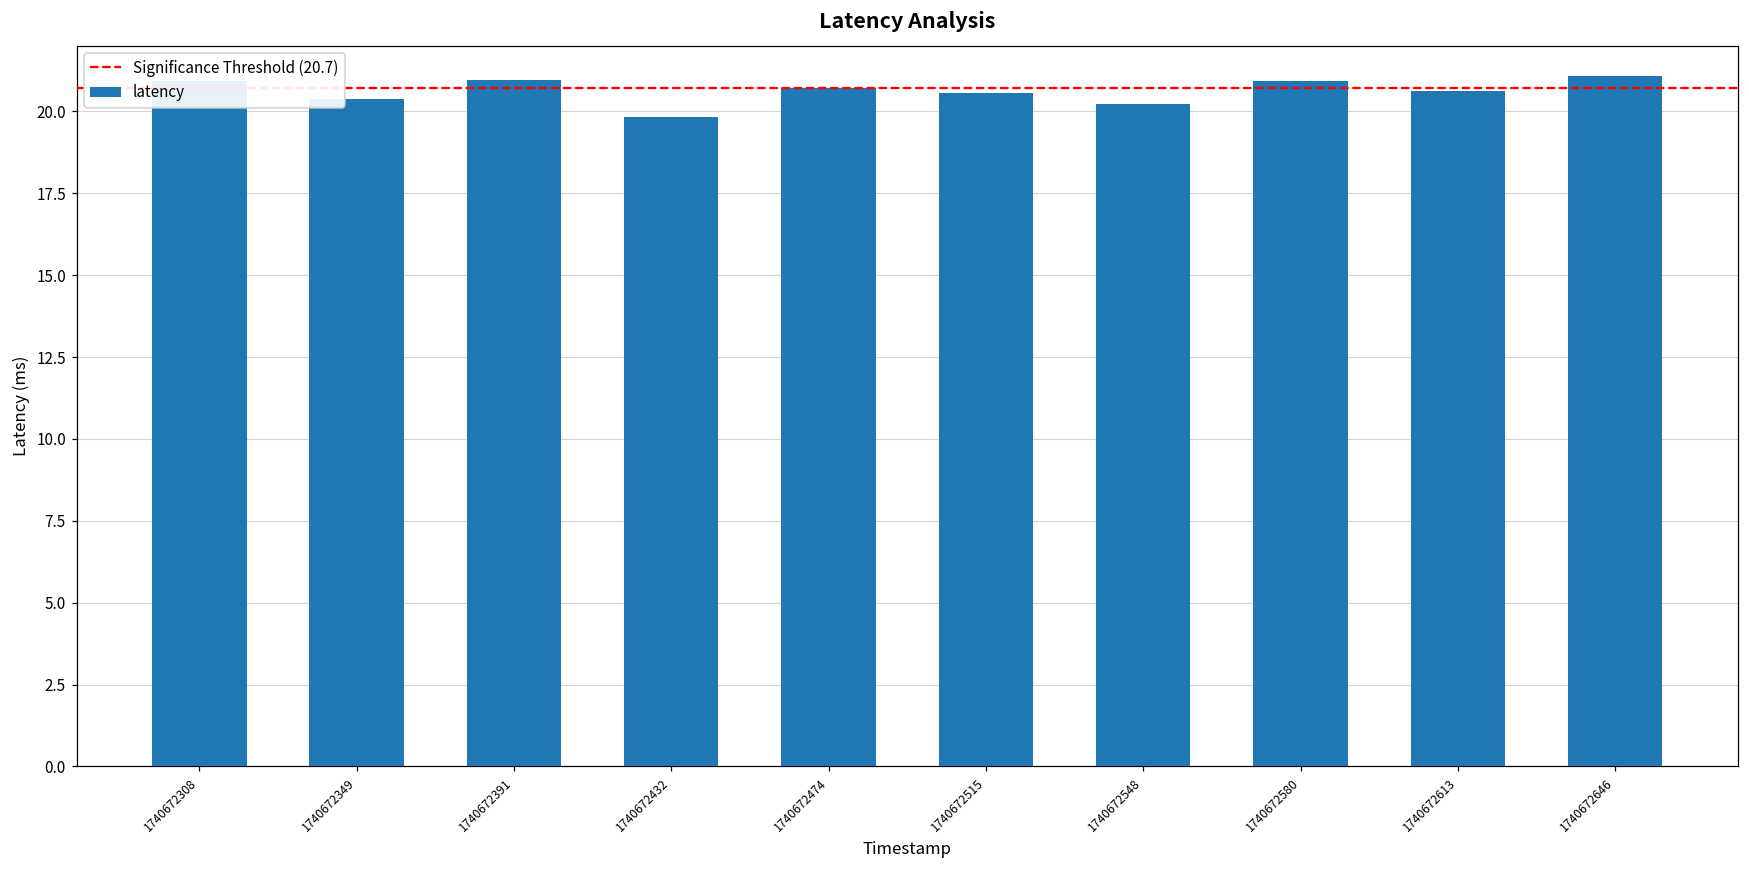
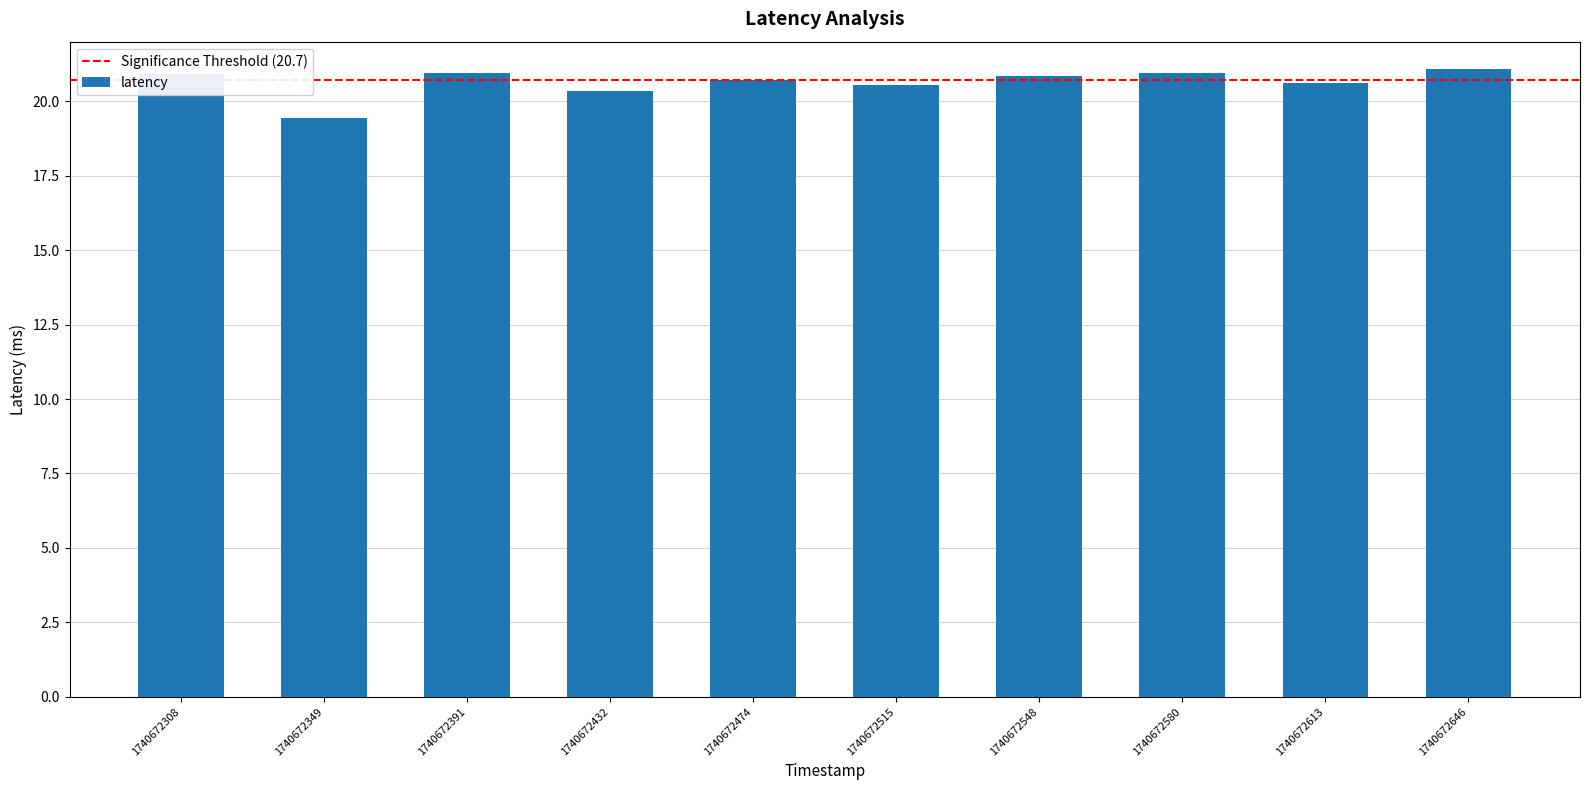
1740672349: 20.4 -> 19.4
1740672432: 19.8 -> 20.3
1740672548: 20.2 -> 20.9
